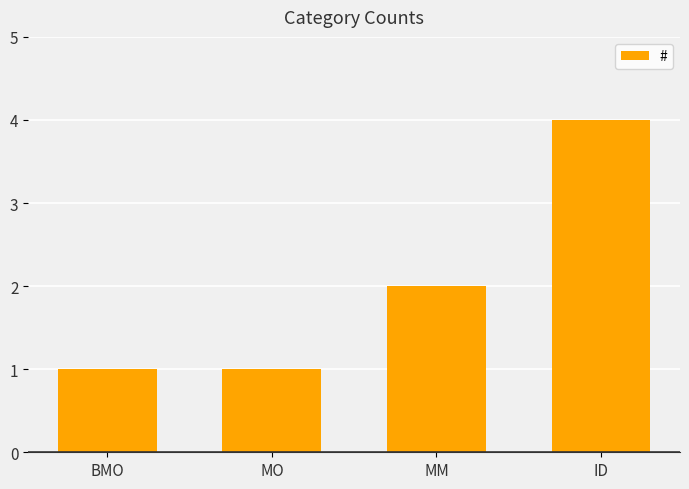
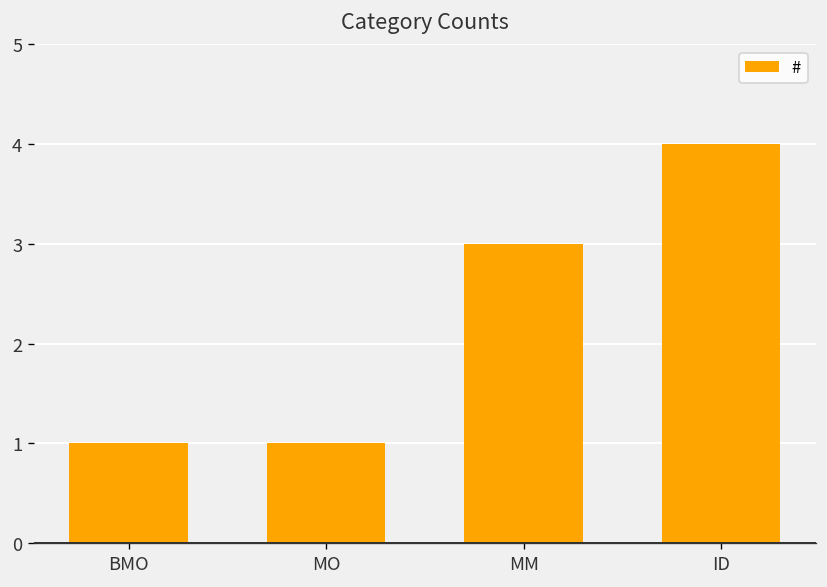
MM: 2 -> 3
